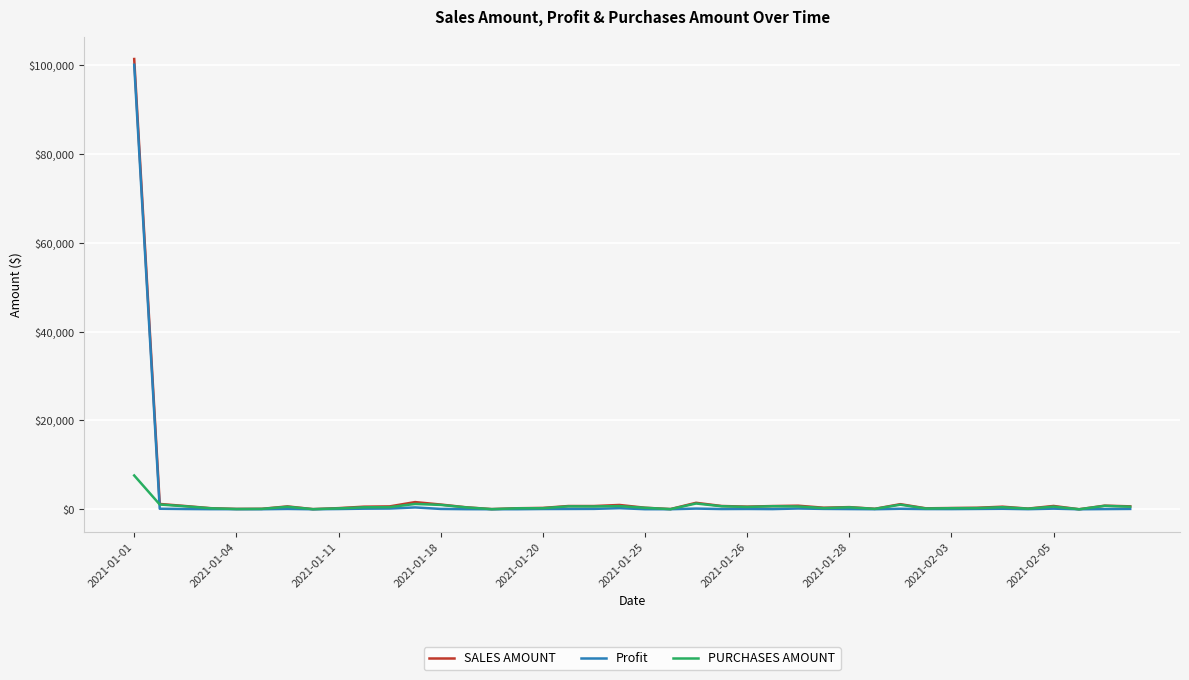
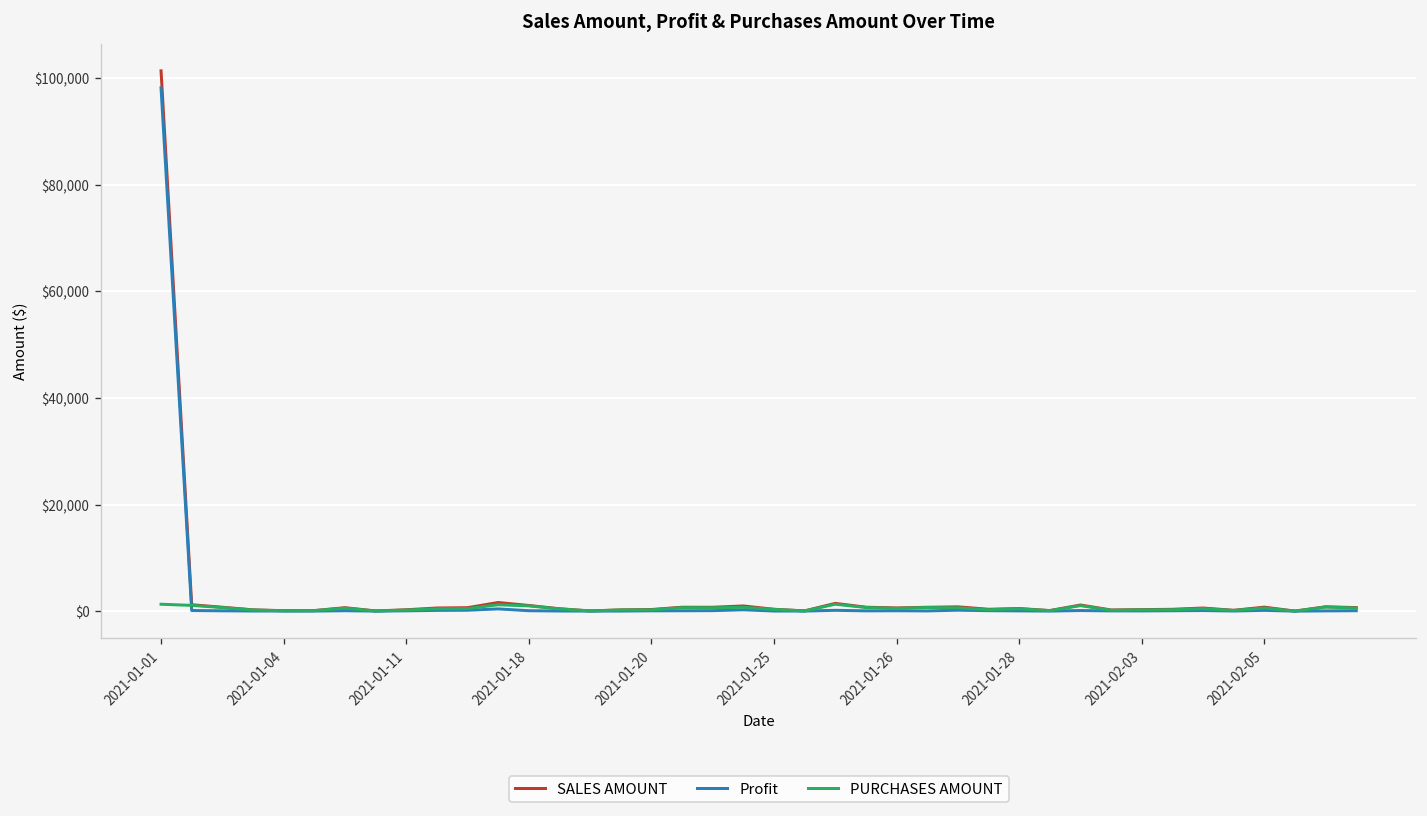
Profit, 2021-01-01: $100,000 -> $98,000
PURCHASES AMOUNT, 2021-01-01: $8,000 -> $1,000
